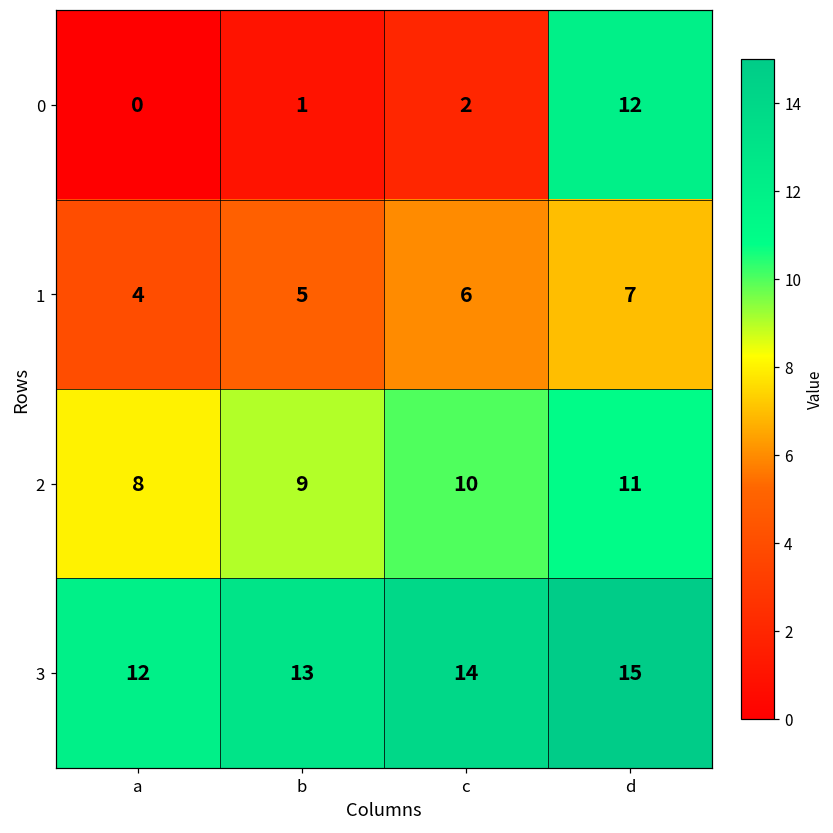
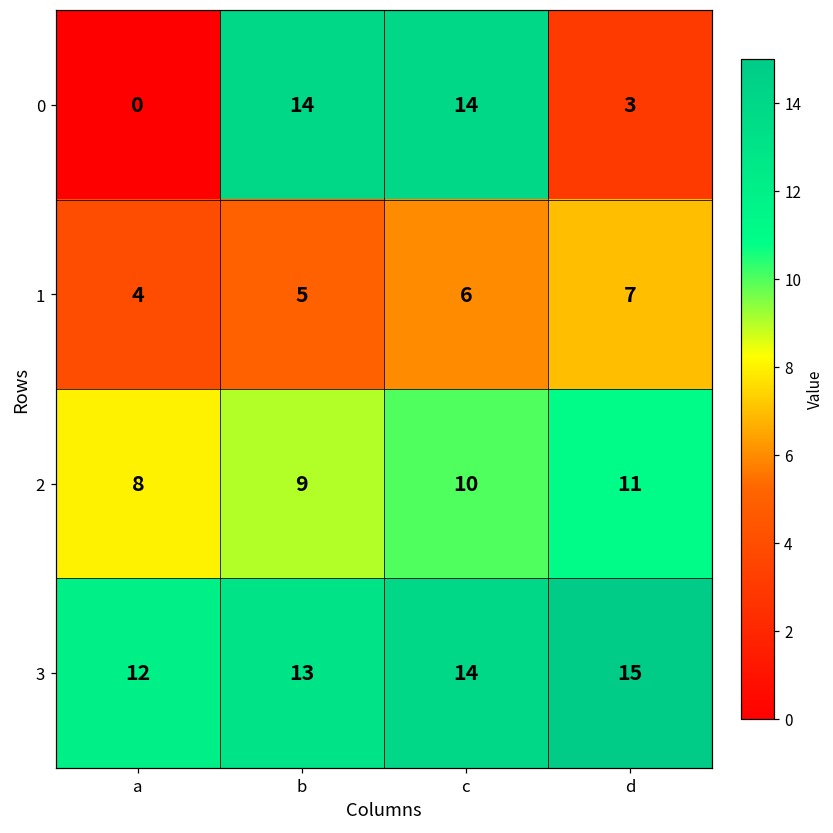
0, b: 1 -> 14
0, c: 2 -> 14
0, d: 12 -> 3
